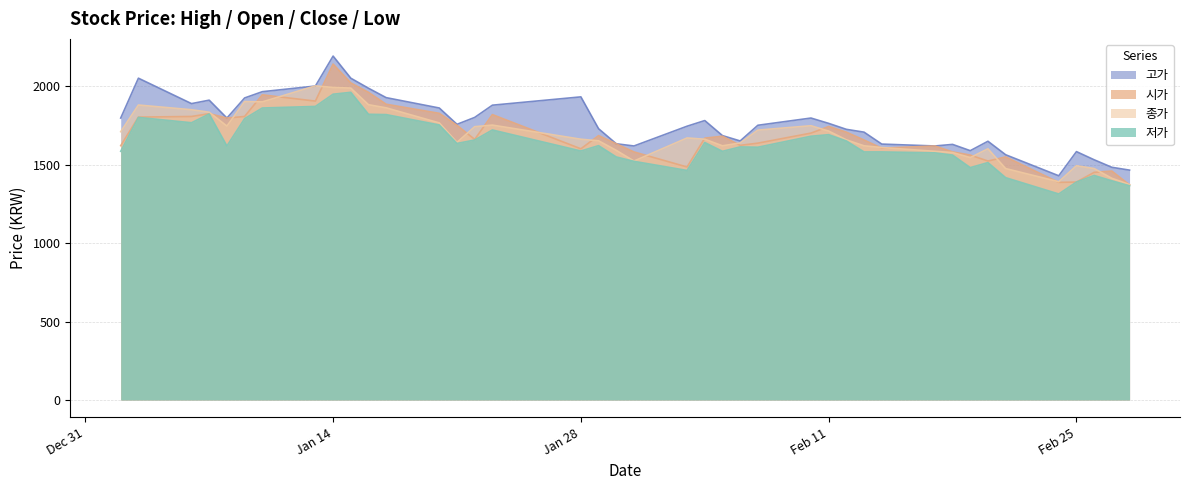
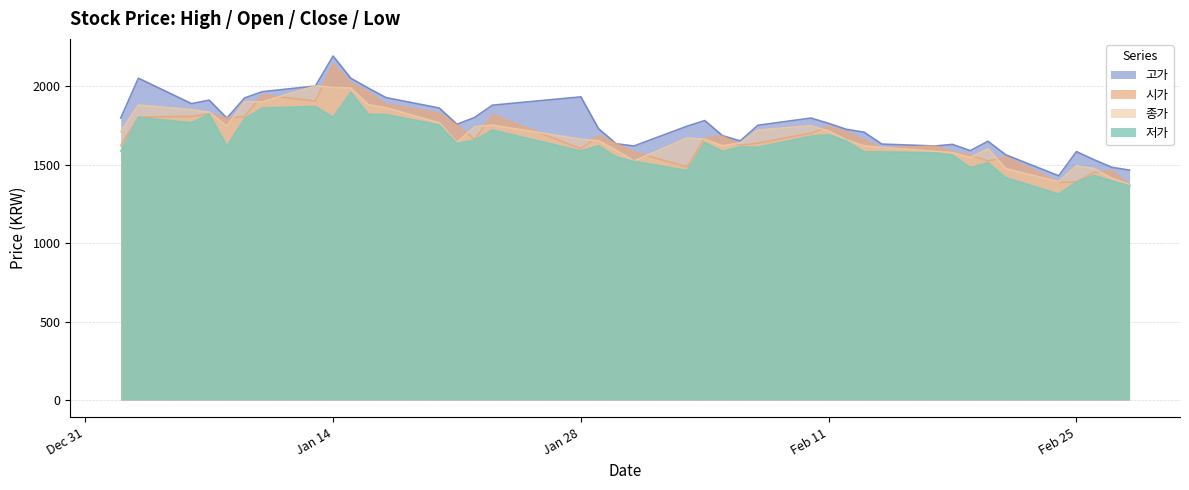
저가, Jan 14: 1950 -> 1800
